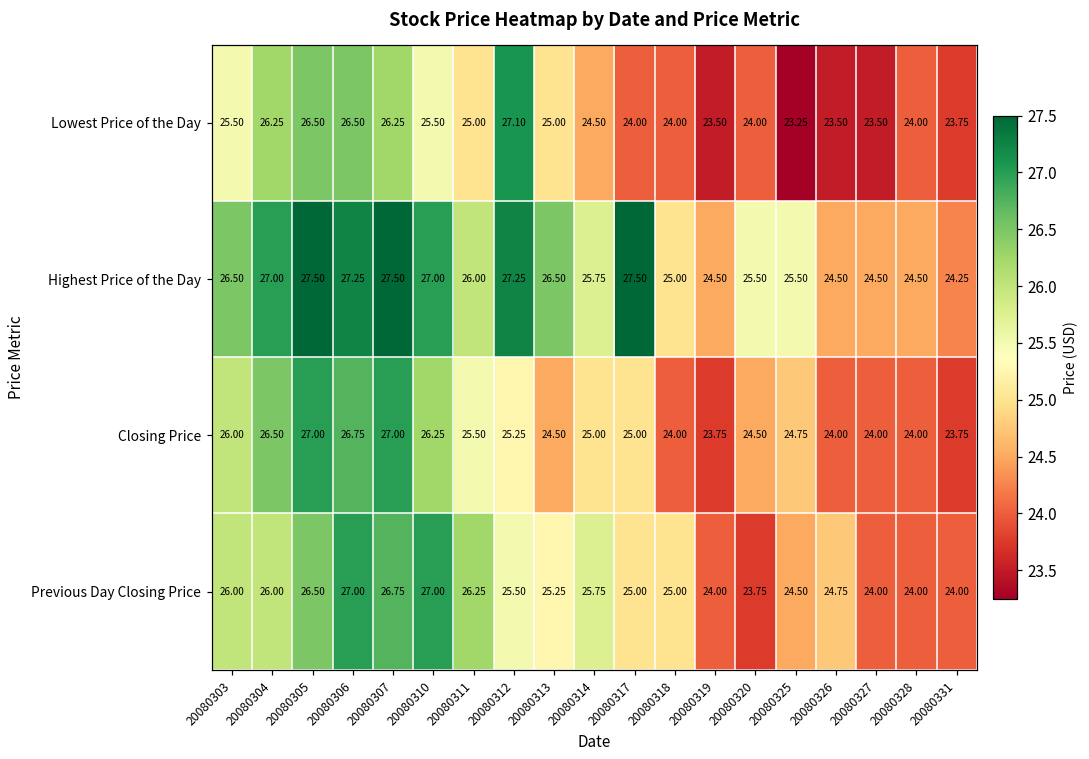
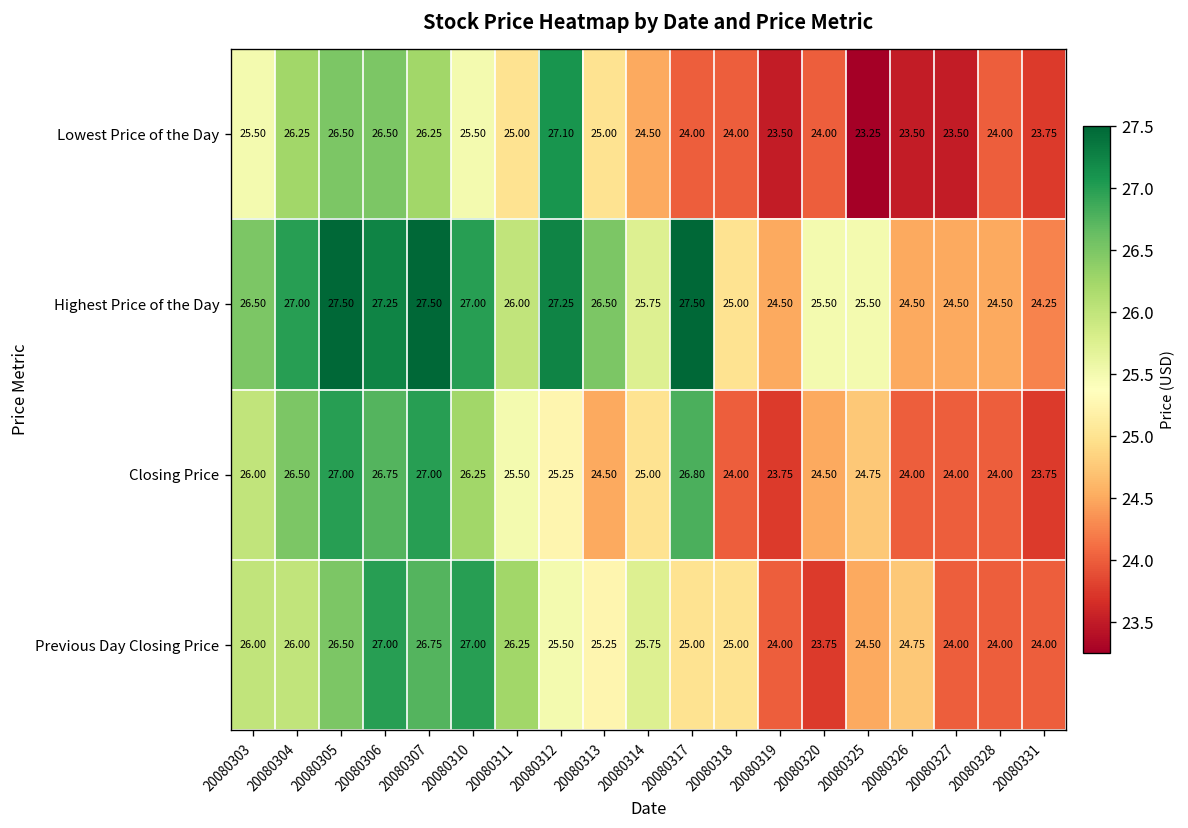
Closing Price, 20080317: 25.00 -> 26.80
